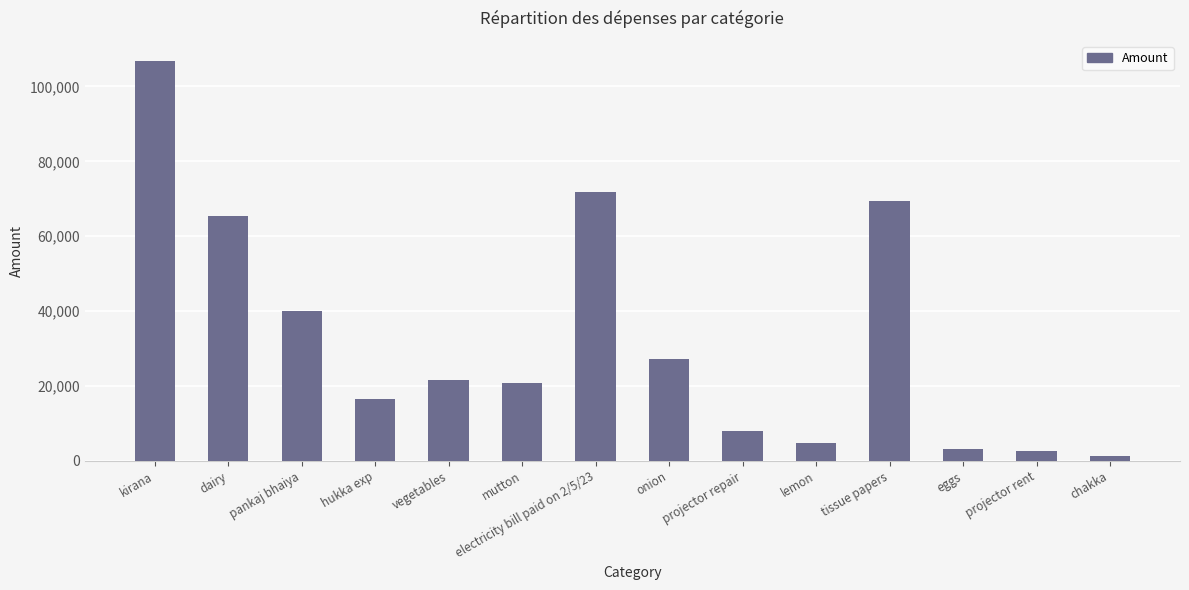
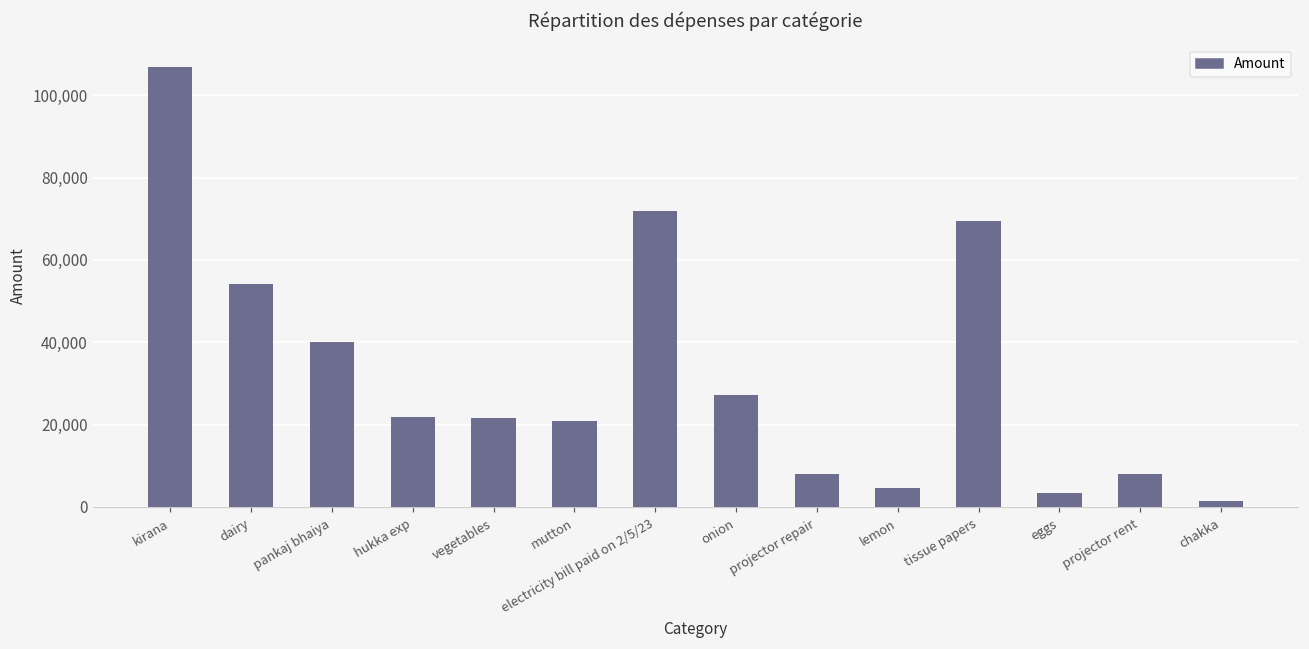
dairy: 65,000 -> 54,000
hukka exp: 17,000 -> 22,000
projector rent: 3,000 -> 8,000
